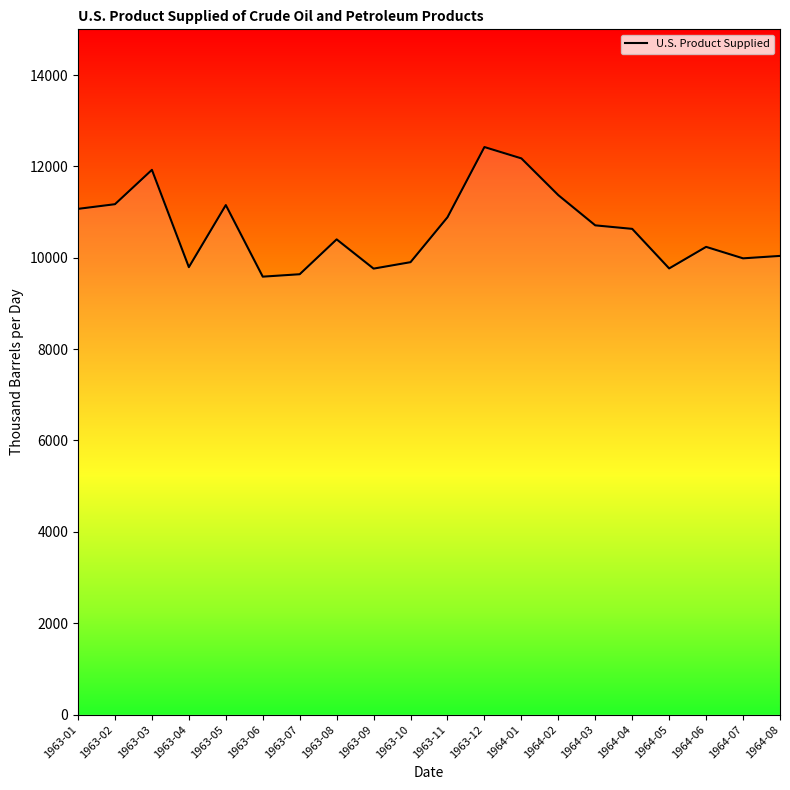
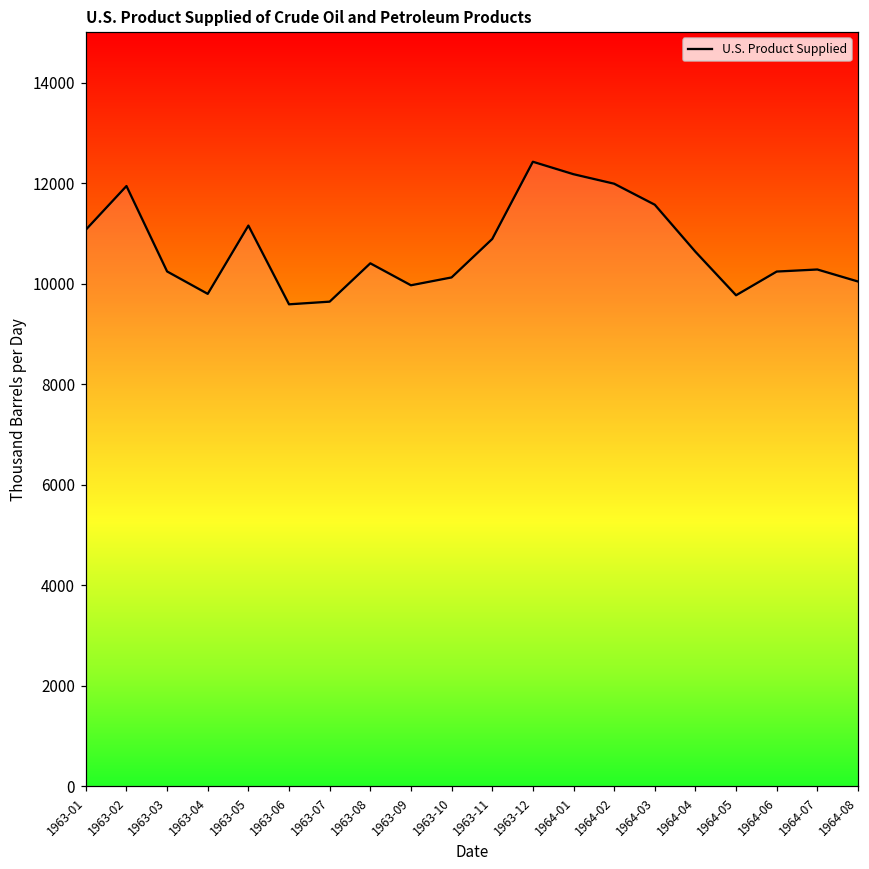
1963-02: 11200 -> 11900
1963-03: 11900 -> 10200
1963-09: 9800 -> 10000
1963-10: 9900 -> 10100
1964-02: 11400 -> 12000
1964-03: 10700 -> 11600
1964-07: 10000 -> 10300
